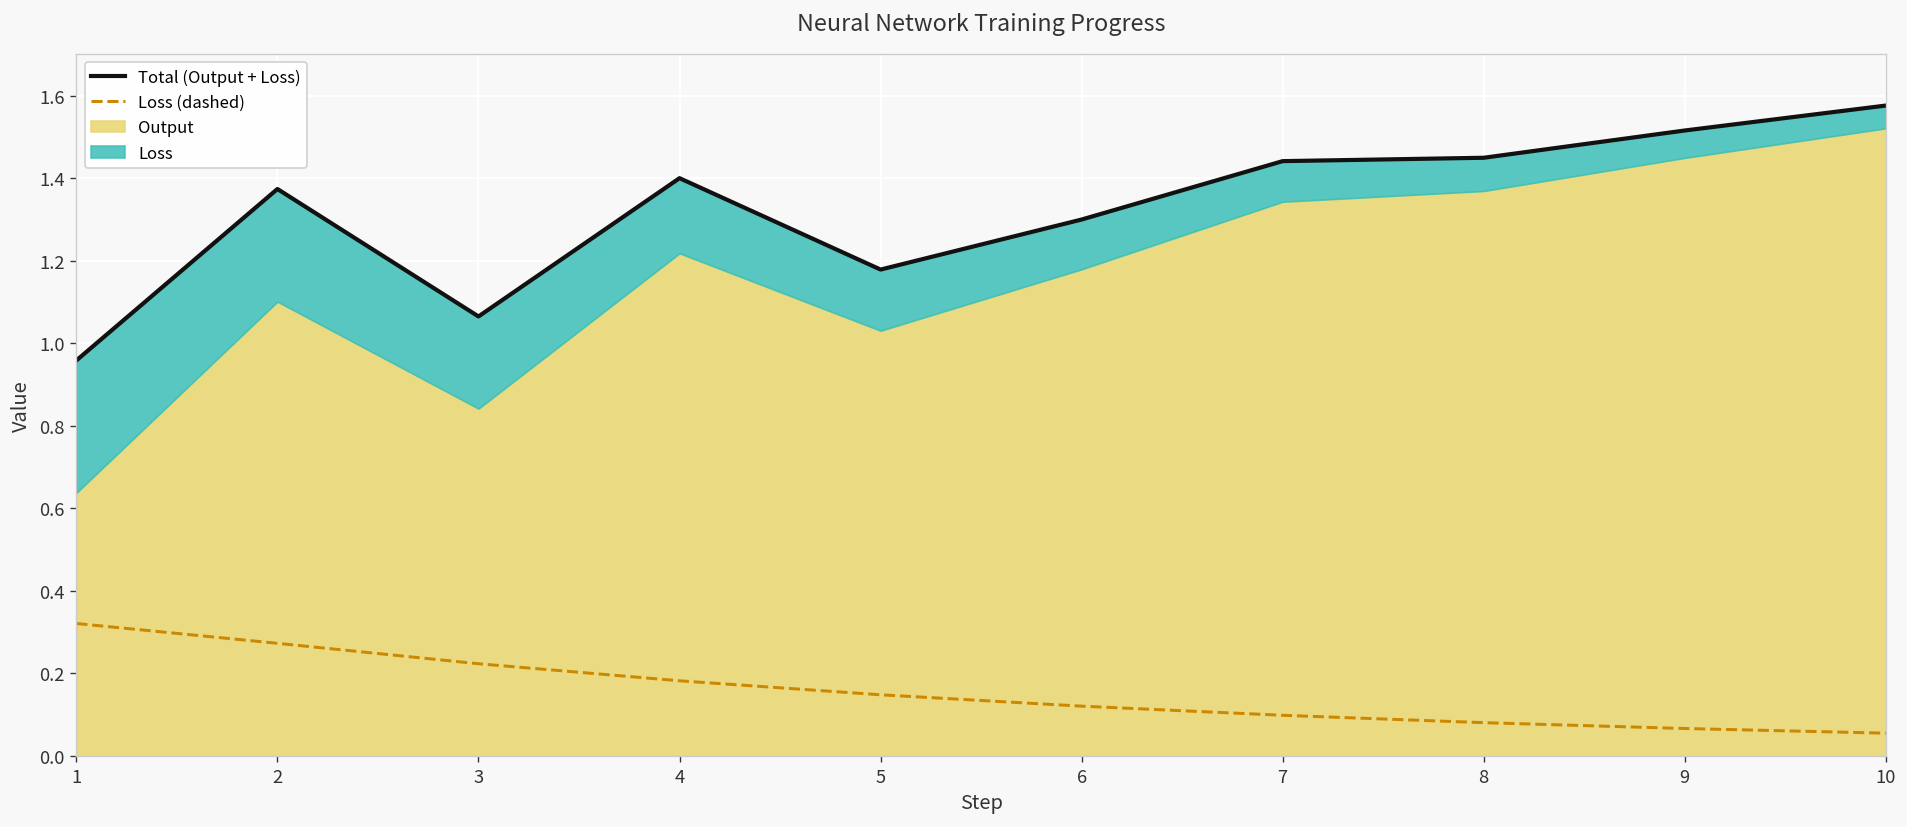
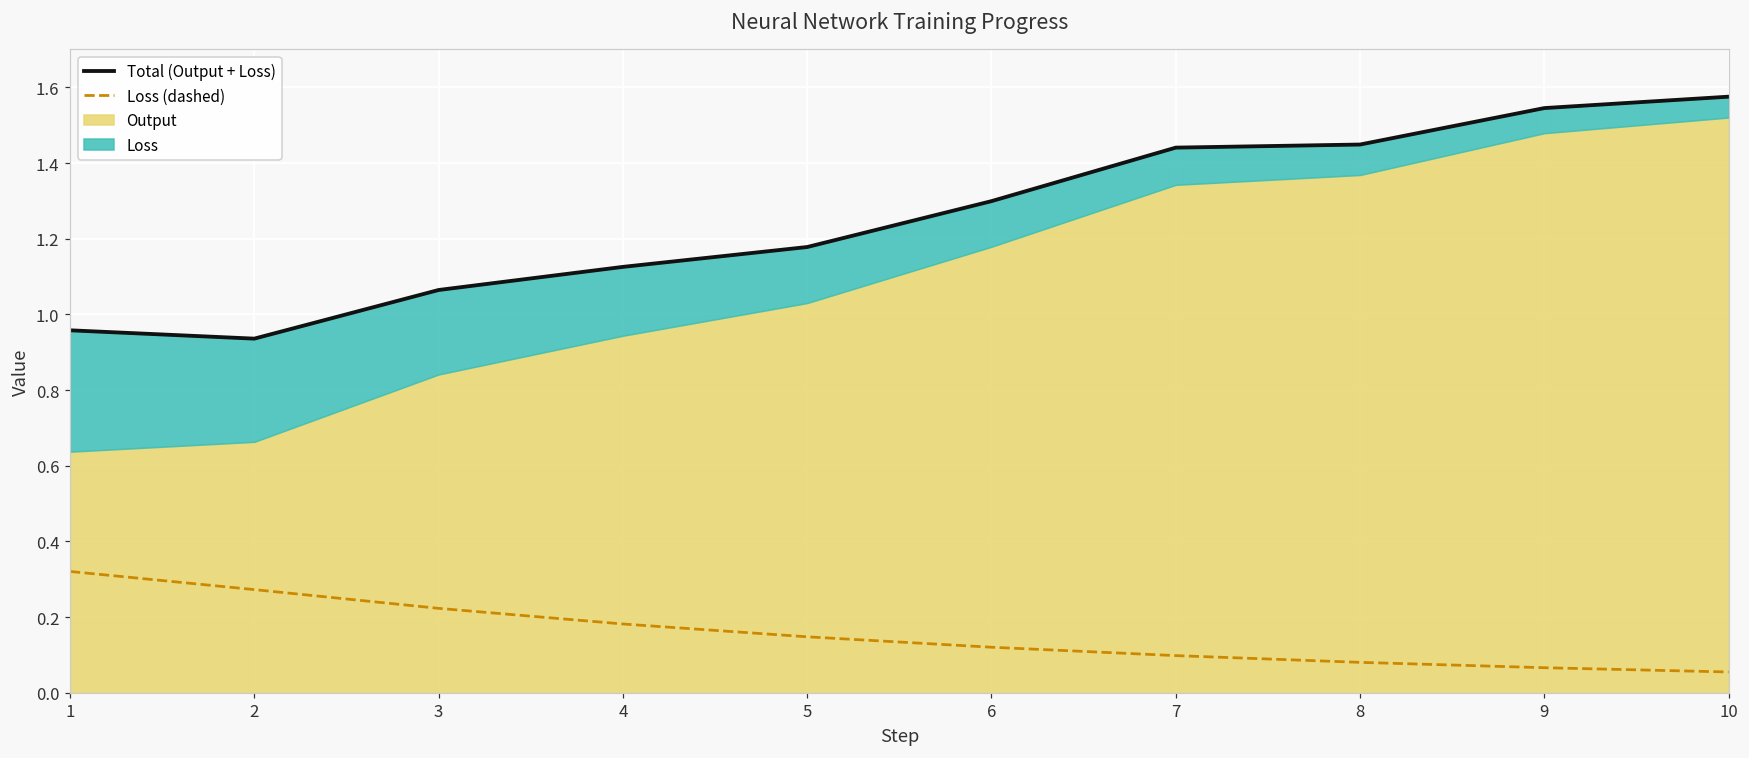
Output, 2: 1.10 -> 0.66
Output, 4: 1.22 -> 0.94
Output, 9: 1.45 -> 1.48
